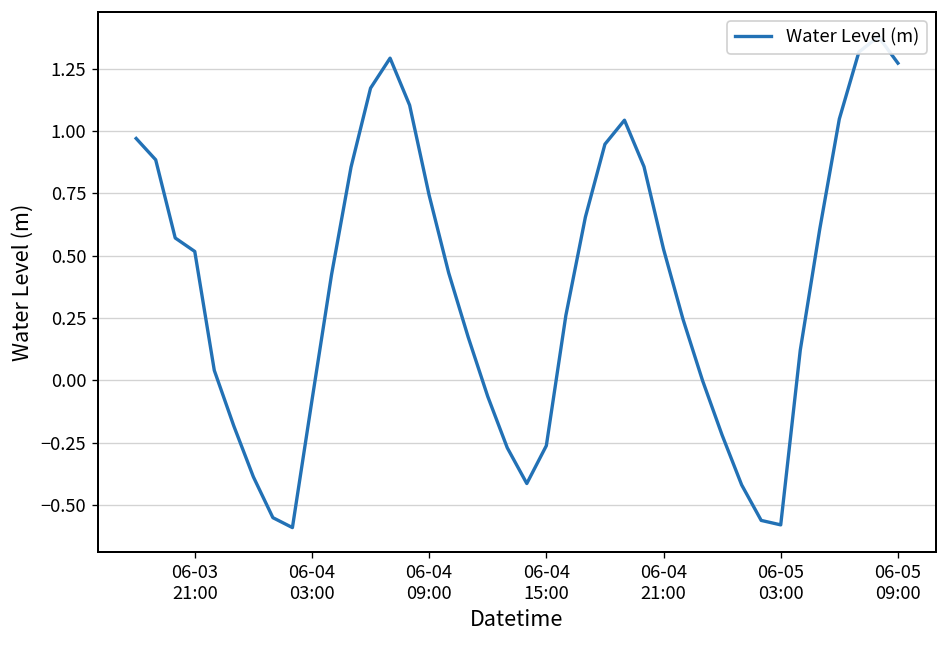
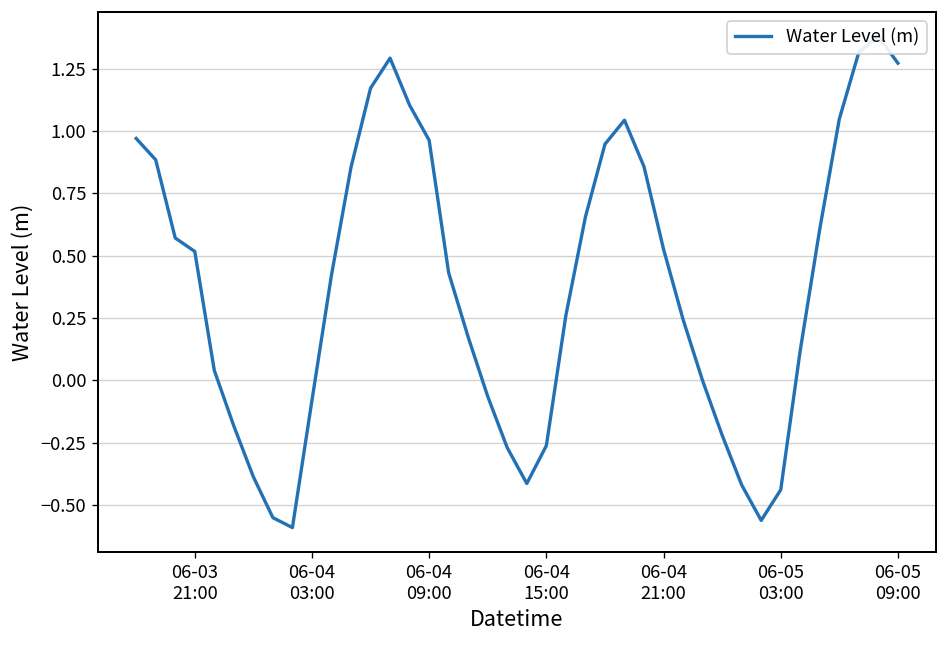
06-04 09:00: 0.74 -> 0.96
06-05 03:00: -0.58 -> -0.44
